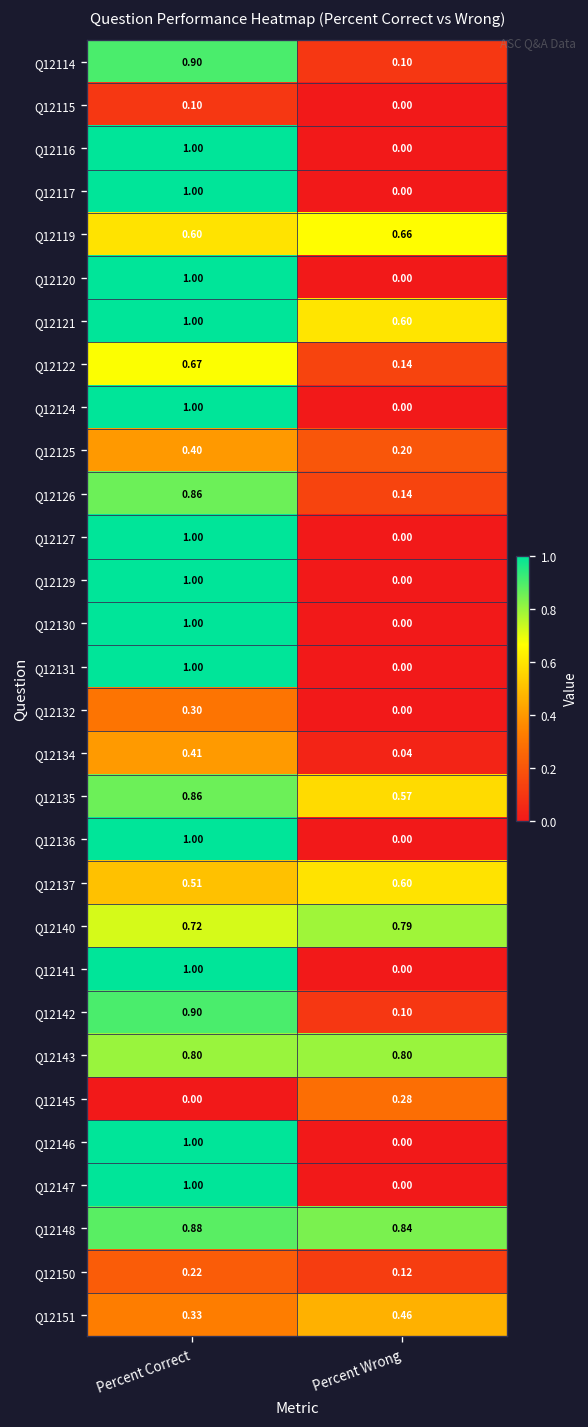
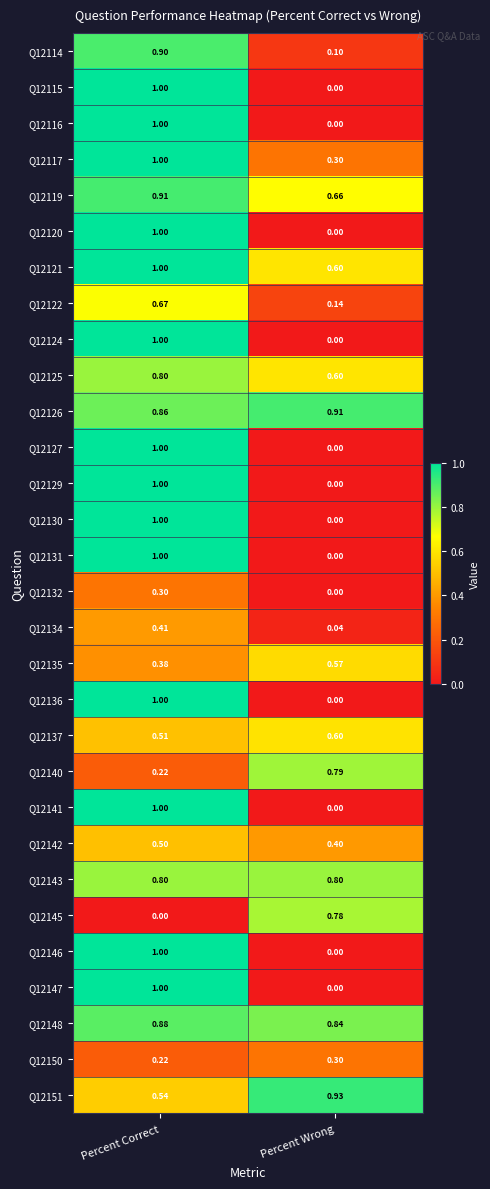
Q12115, Percent Correct: 0.10 -> 1.00
Q12117, Percent Wrong: 0.00 -> 0.30
Q12119, Percent Correct: 0.60 -> 0.91
Q12125, Percent Correct: 0.40 -> 0.80
Q12125, Percent Wrong: 0.20 -> 0.60
Q12126, Percent Wrong: 0.14 -> 0.91
Q12135, Percent Correct: 0.86 -> 0.38
Q12140, Percent Correct: 0.72 -> 0.22
Q12142, Percent Correct: 0.90 -> 0.50
Q12142, Percent Wrong: 0.10 -> 0.40
Q12145, Percent Wrong: 0.28 -> 0.78
Q12150, Percent Wrong: 0.12 -> 0.30
Q12151, Percent Correct: 0.33 -> 0.54
Q12151, Percent Wrong: 0.46 -> 0.93
